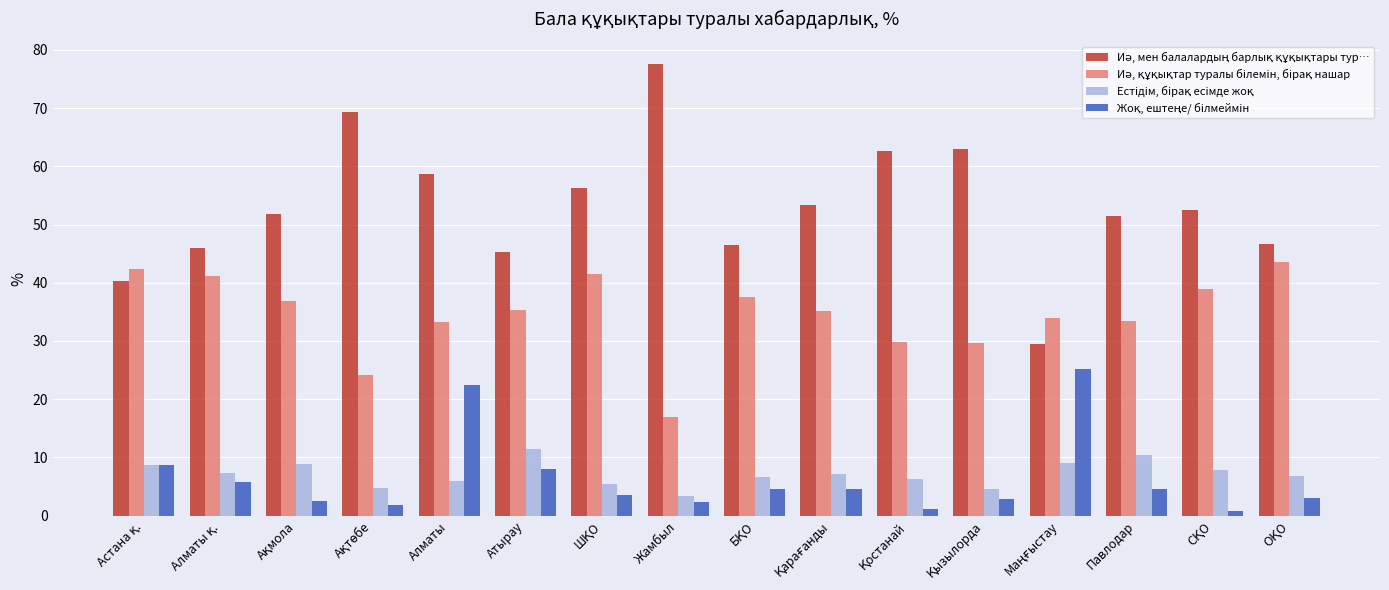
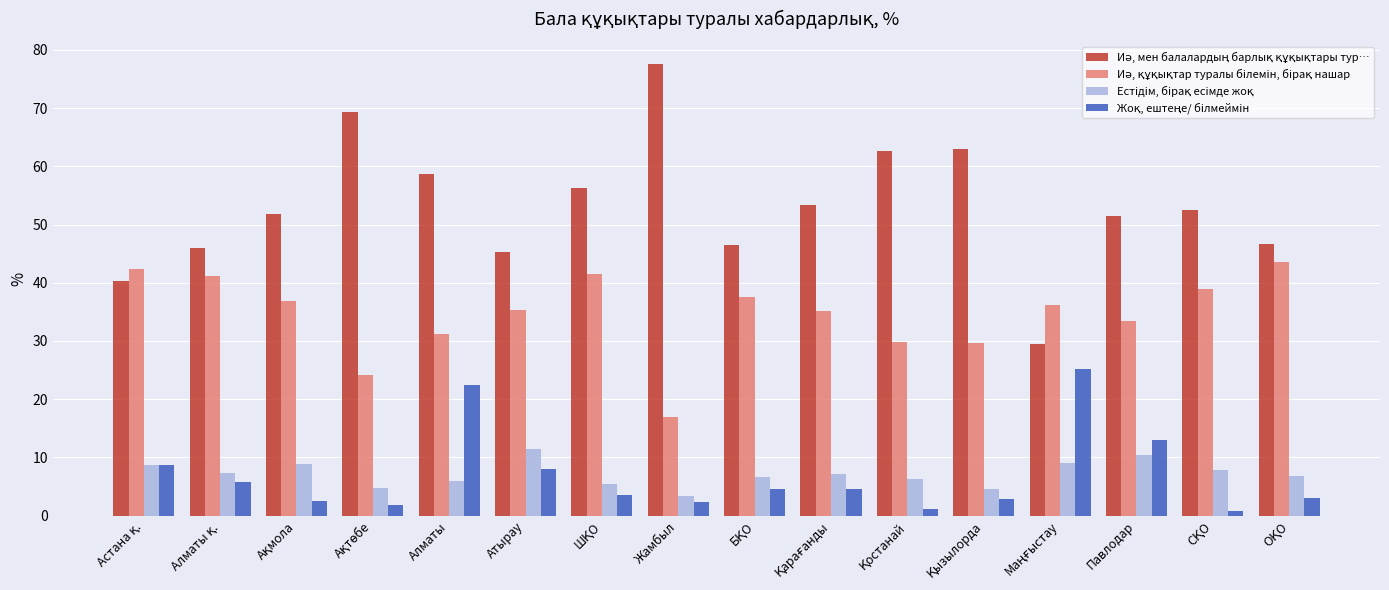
Иә, құқықтар туралы білемін, бірақ нашар, Алматы: 33 -> 31
Иә, құқықтар туралы білемін, бірақ нашар, Маңғыстау: 34 -> 36
Жоқ, ештеңе/ білмеймін, Павлодар: 5 -> 13
